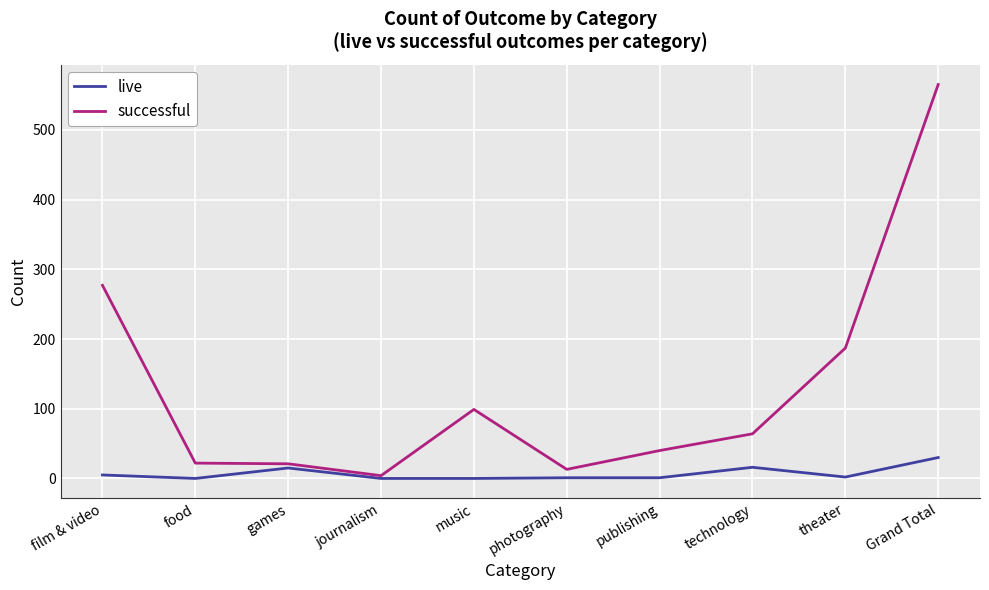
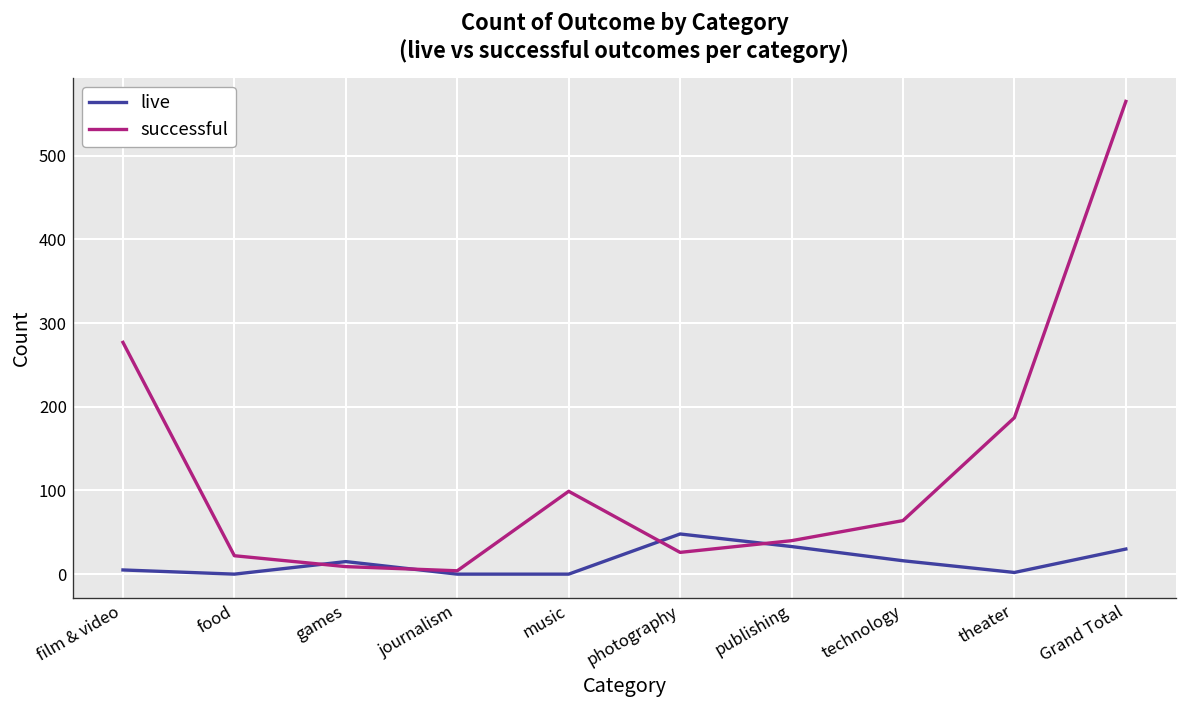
successful, games: 20 -> 10
live, photography: 0 -> 50
successful, photography: 10 -> 30
live, publishing: 0 -> 30
